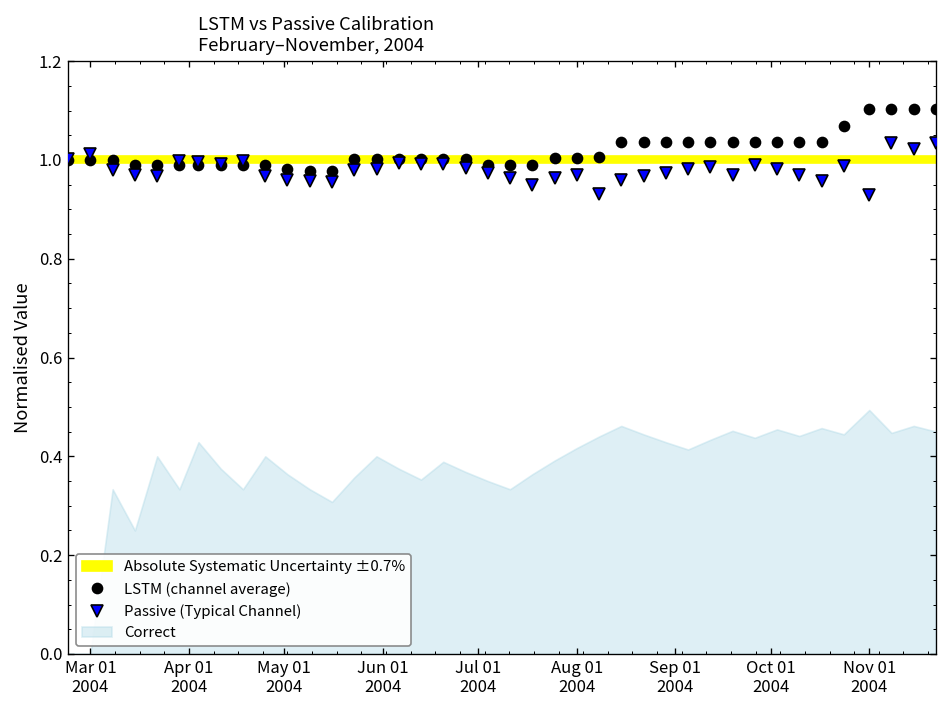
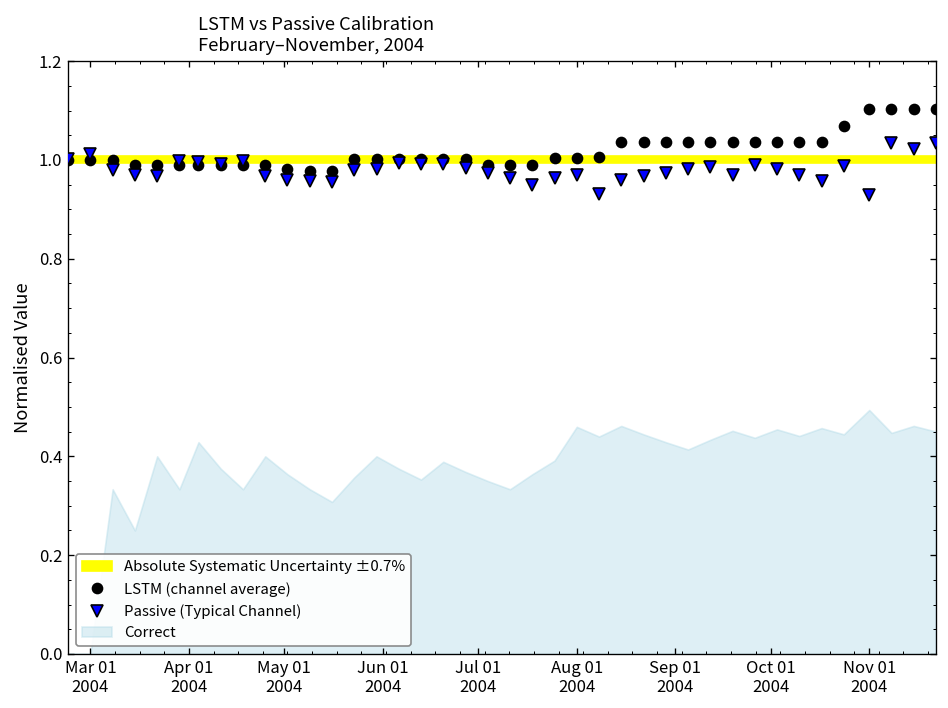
Correct, Aug 01 2004: 0.42 -> 0.46
